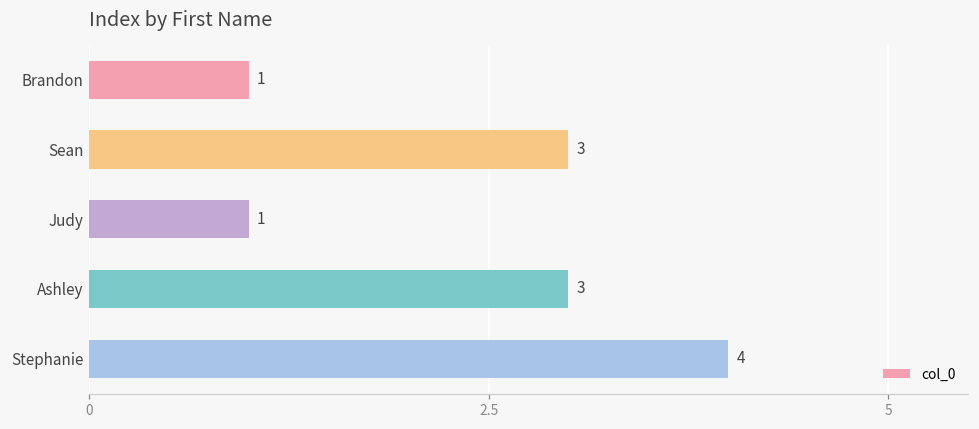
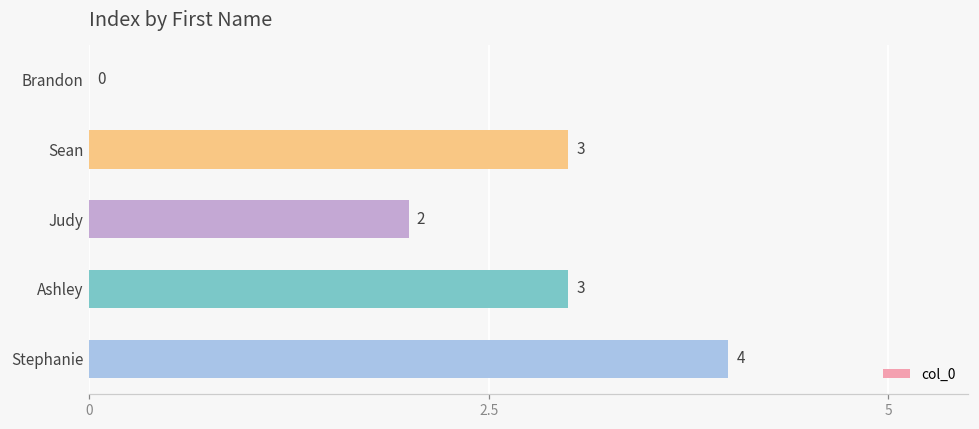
Brandon: 1 -> 0
Judy: 1 -> 2
